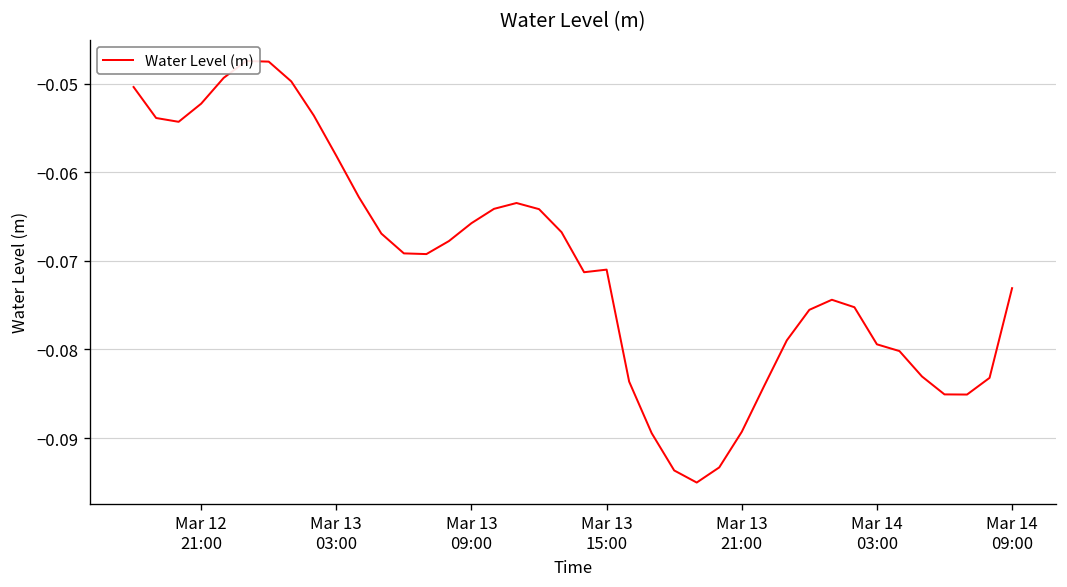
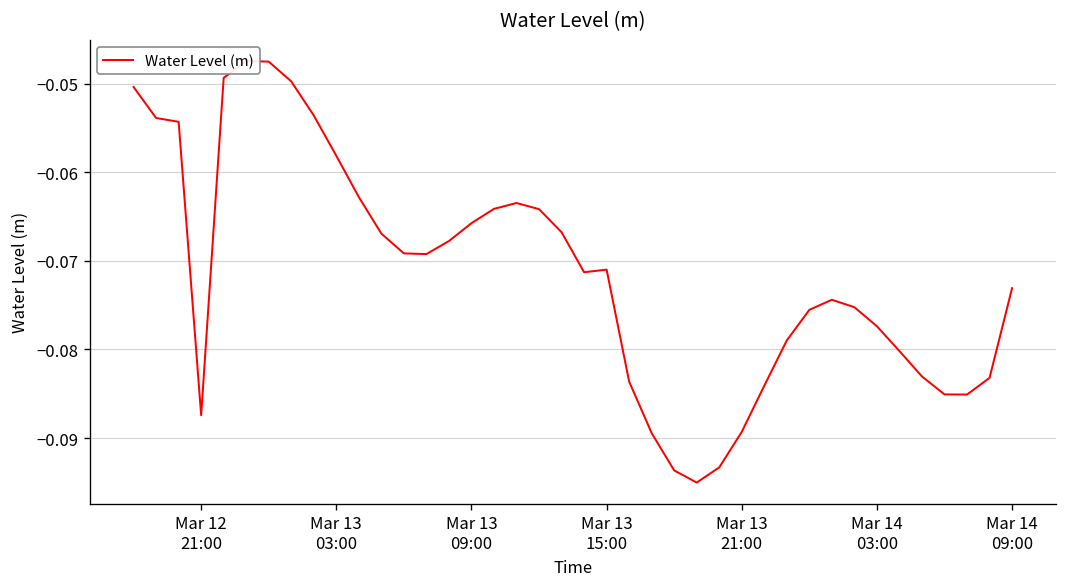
Mar 12 21:00: -0.052 -> -0.087
Mar 14 03:00: -0.079 -> -0.077
